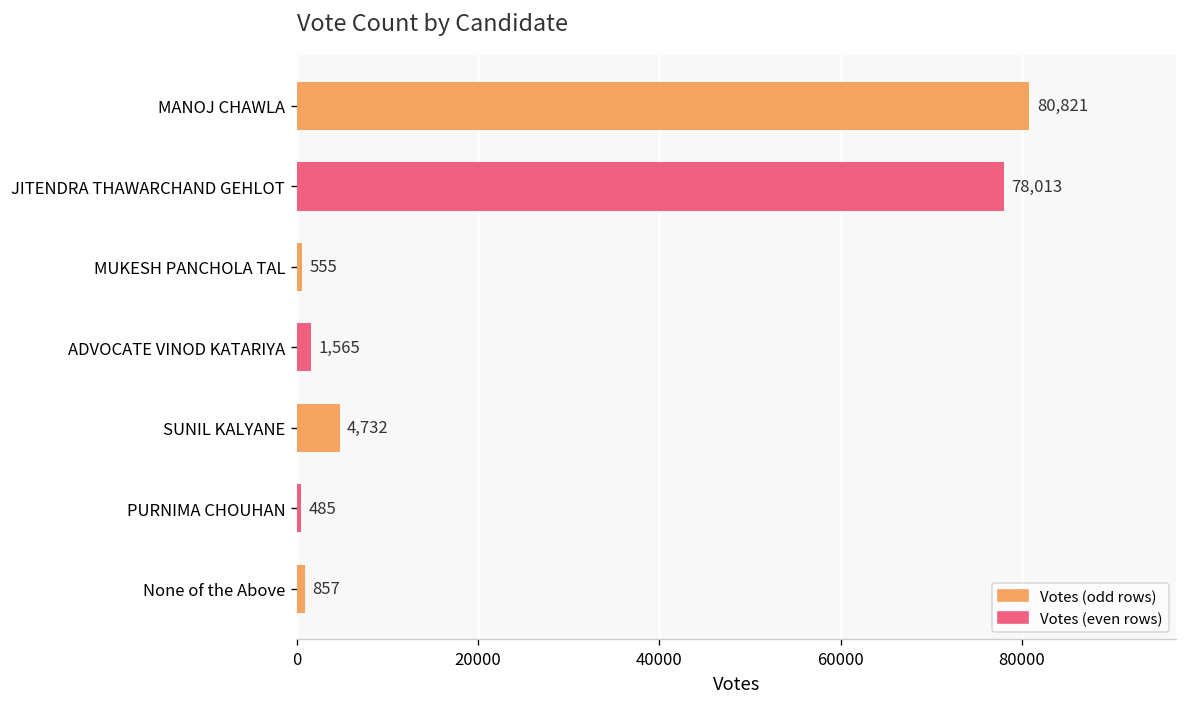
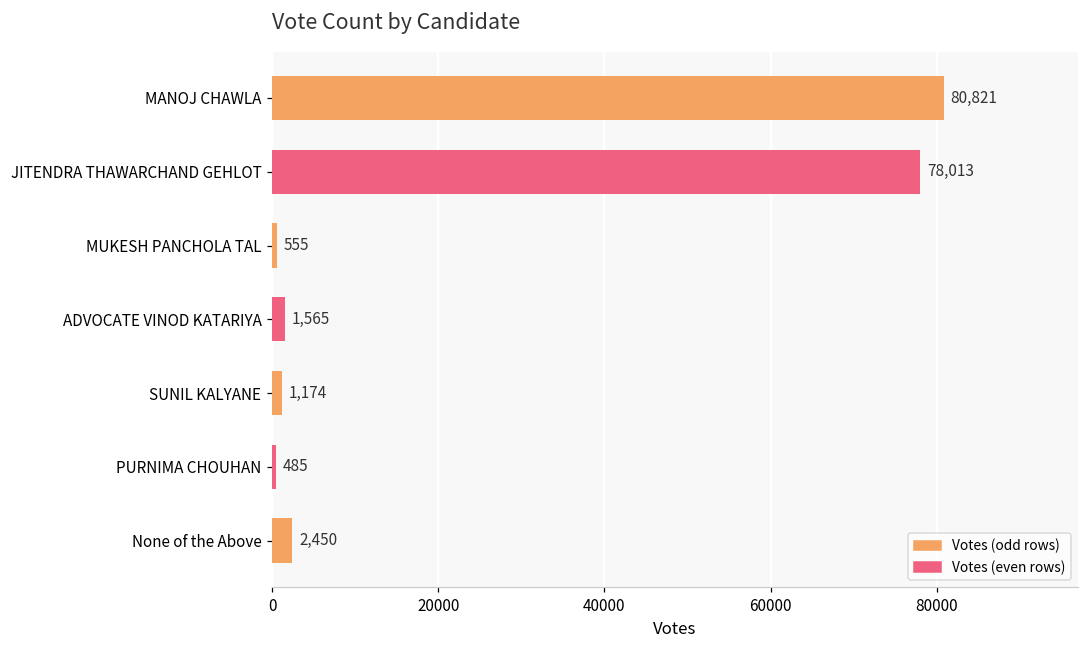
SUNIL KALYANE: 4,732 -> 1,174
None of the Above: 857 -> 2,450
